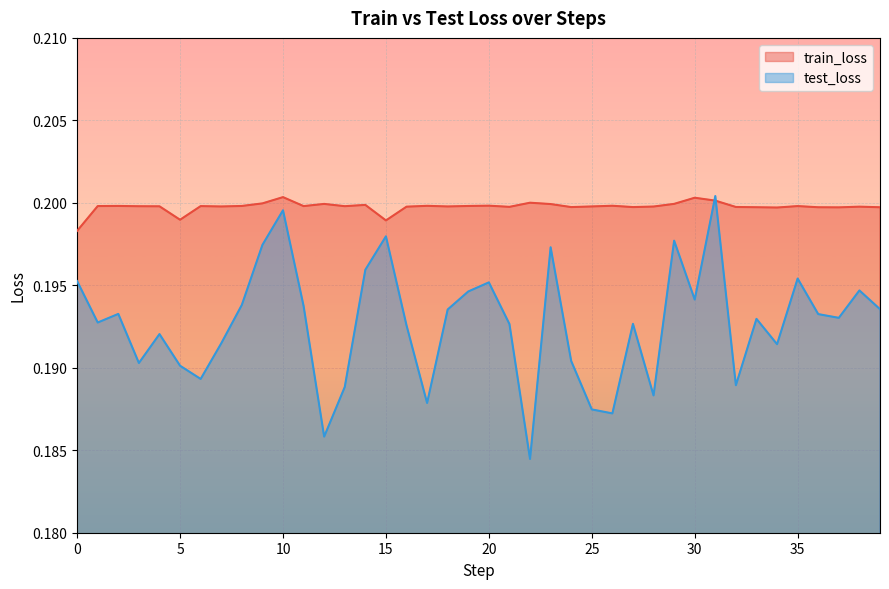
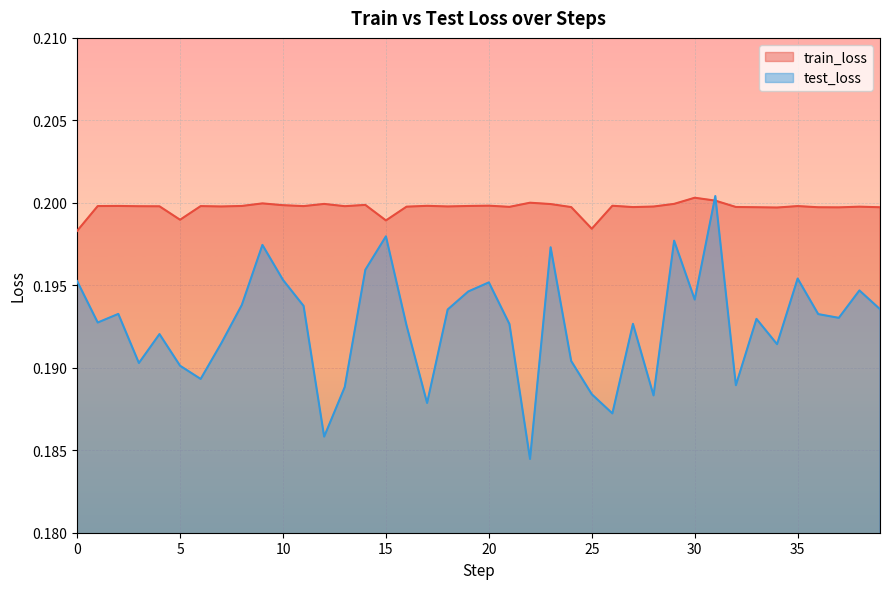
train_loss, 10: 0.2003 -> 0.1999
test_loss, 10: 0.1995 -> 0.1953
train_loss, 25: 0.1998 -> 0.1984
test_loss, 25: 0.1875 -> 0.1884
